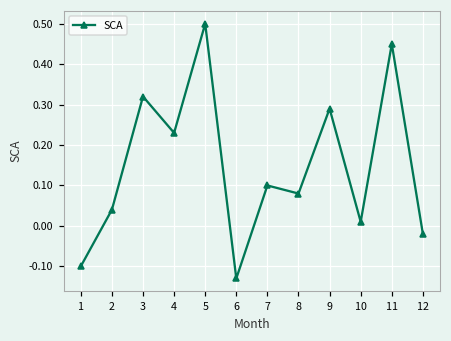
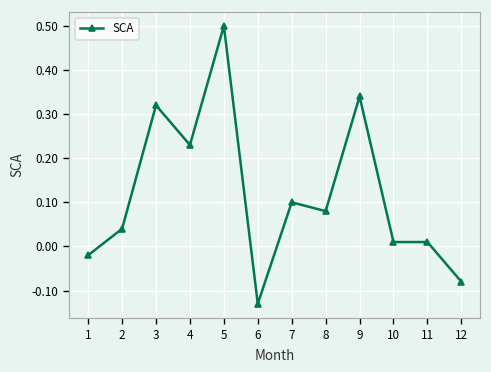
1: -0.10 -> -0.02
9: 0.29 -> 0.34
11: 0.45 -> 0.01
12: -0.02 -> -0.08
